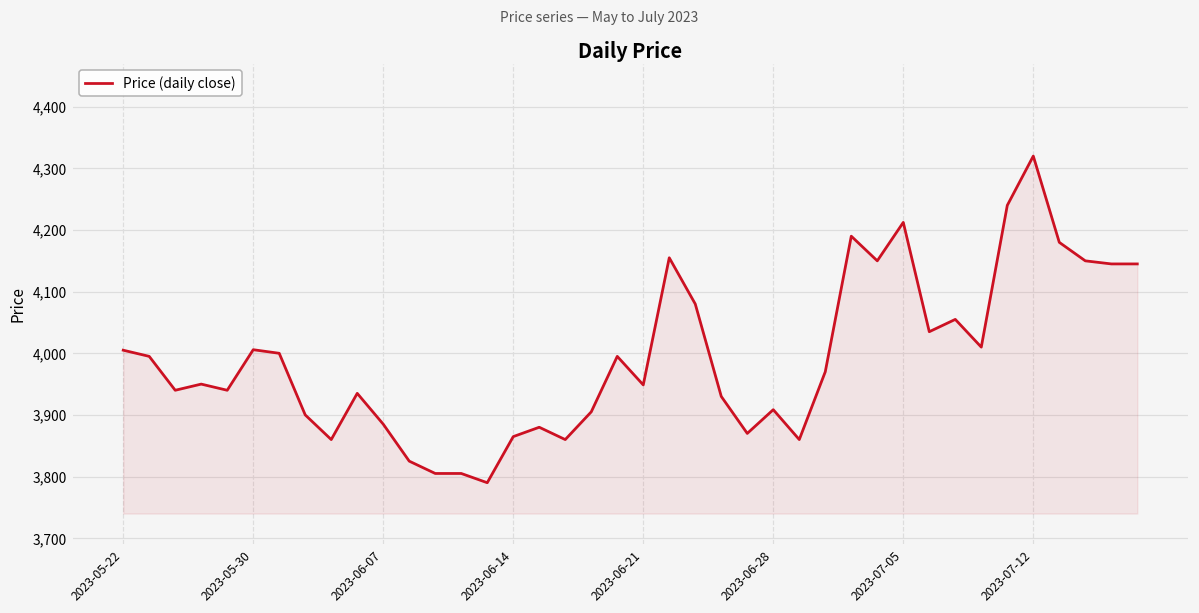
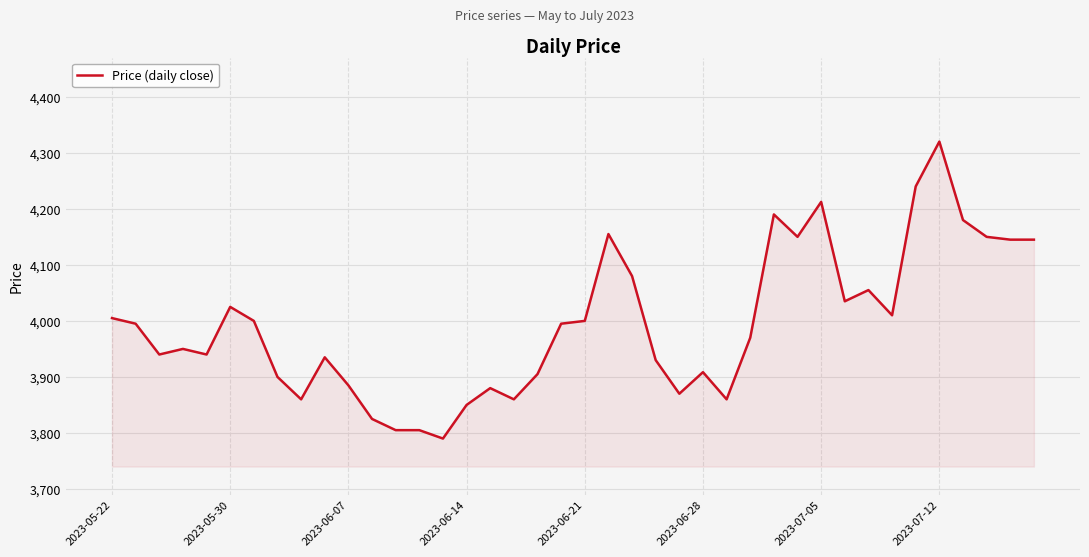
2023-05-30: 4,010 -> 4,030
2023-06-14: 3,860 -> 3,850
2023-06-21: 3,950 -> 4,000
